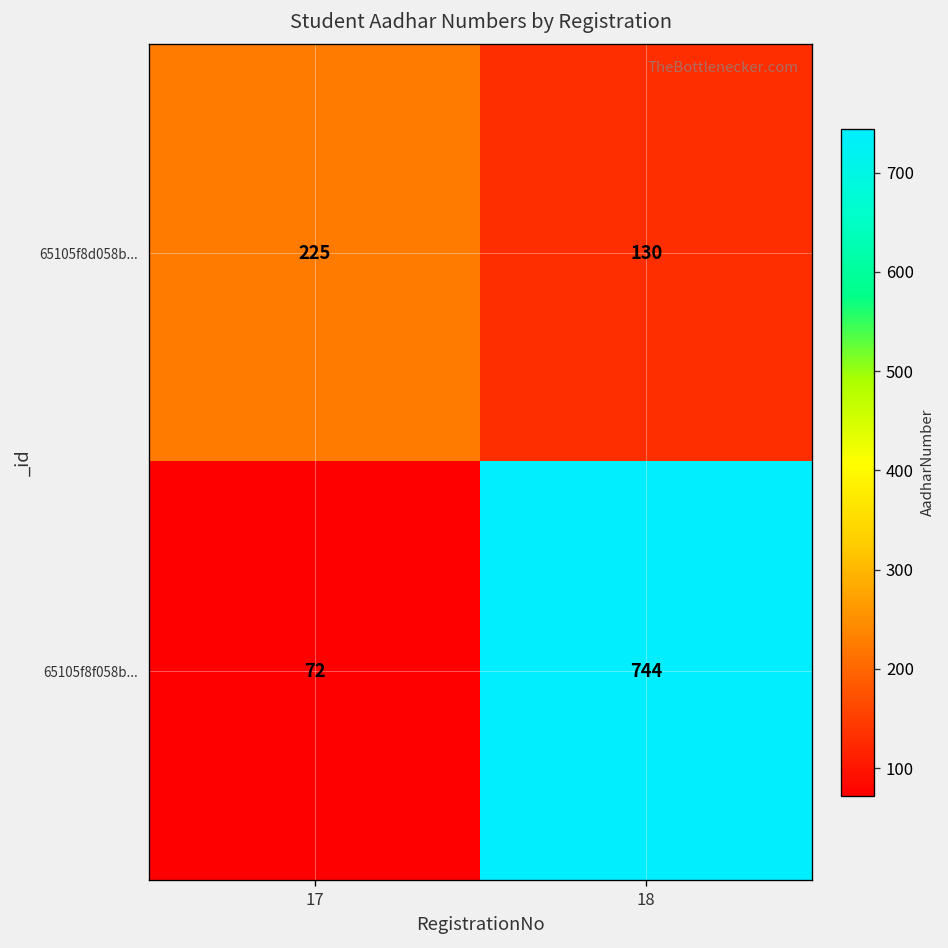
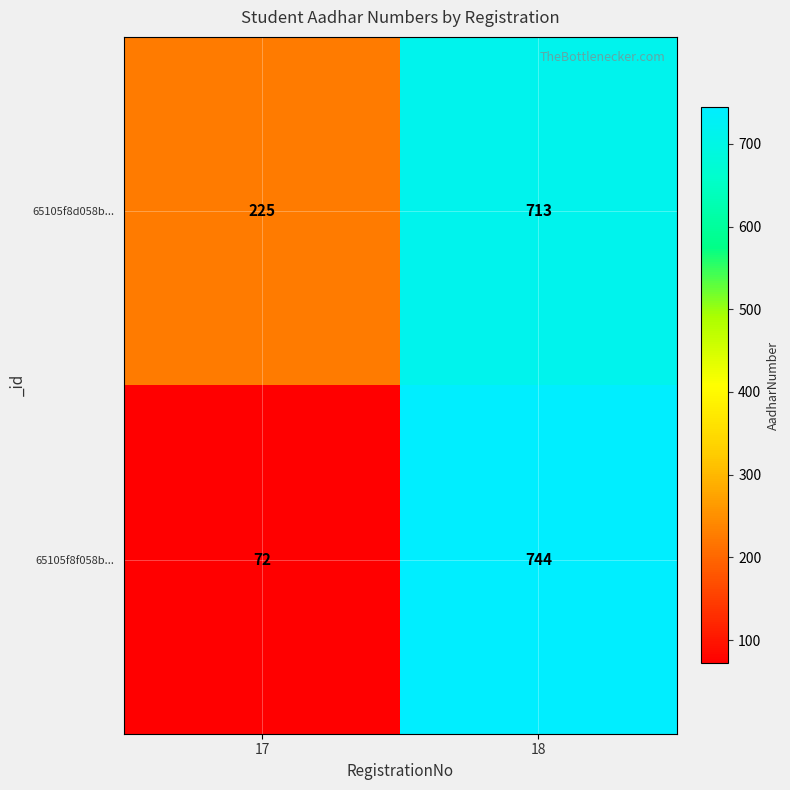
65105f8d058b..., 18: 130 -> 713
